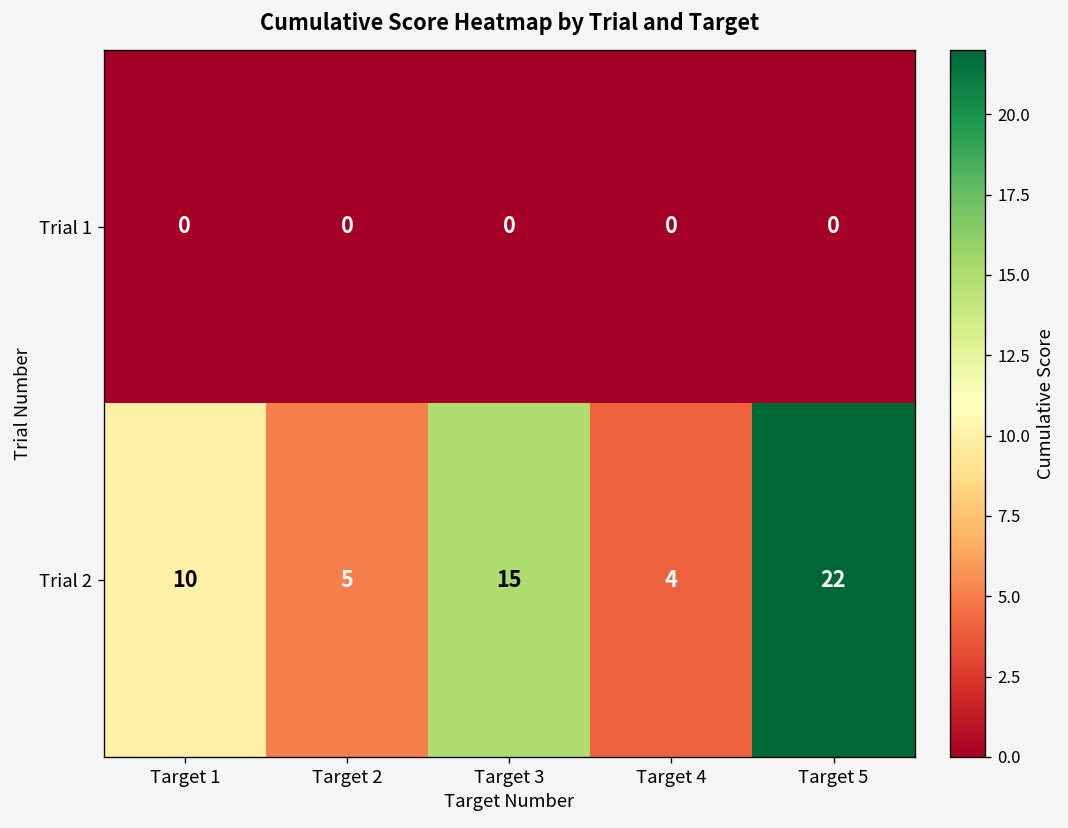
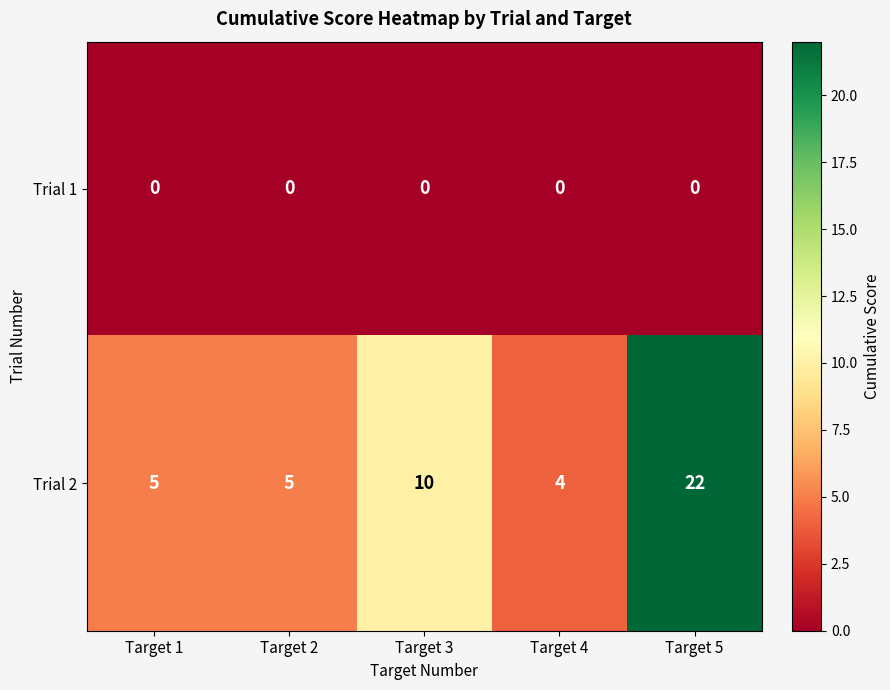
Trial 2, Target 1: 10 -> 5
Trial 2, Target 3: 15 -> 10
